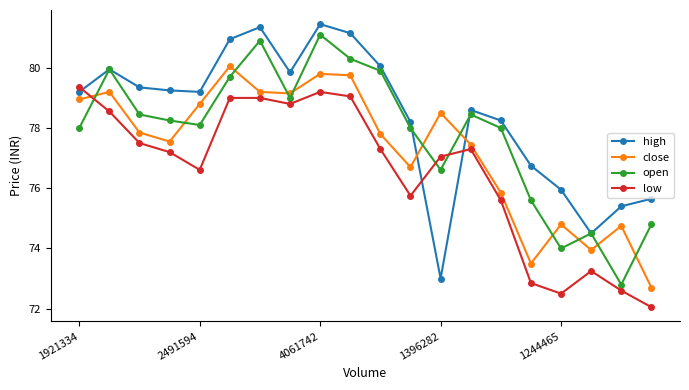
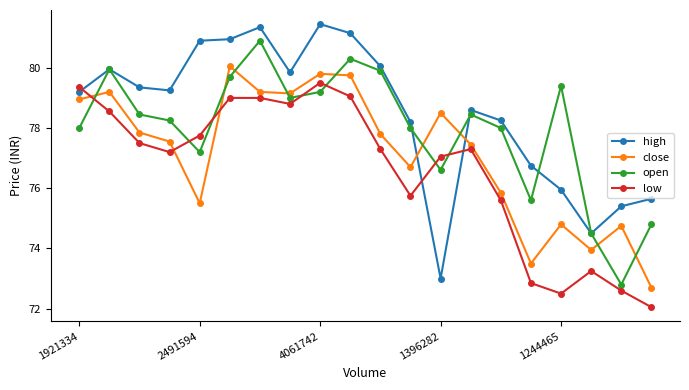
high, 2491594: 79.2 -> 80.9
close, 2491594: 78.8 -> 75.5
open, 2491594: 78.1 -> 77.2
low, 2491594: 76.6 -> 77.8
open, 4061742: 81.1 -> 79.2
low, 4061742: 79.2 -> 79.5
open, 1244465: 74.0 -> 79.4
